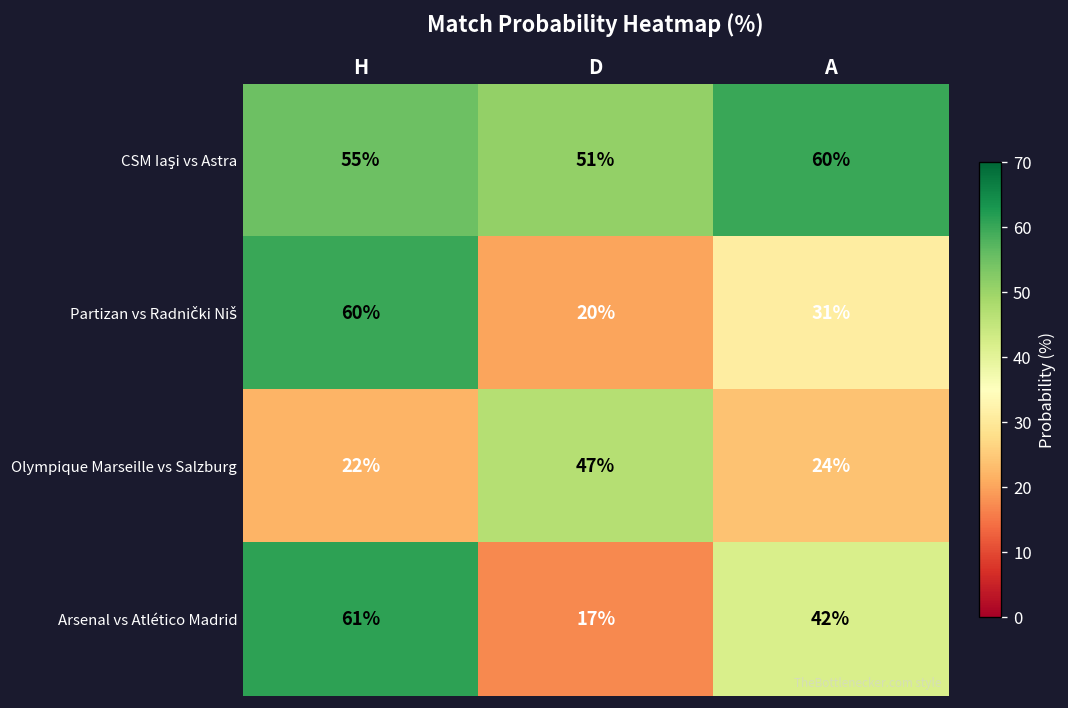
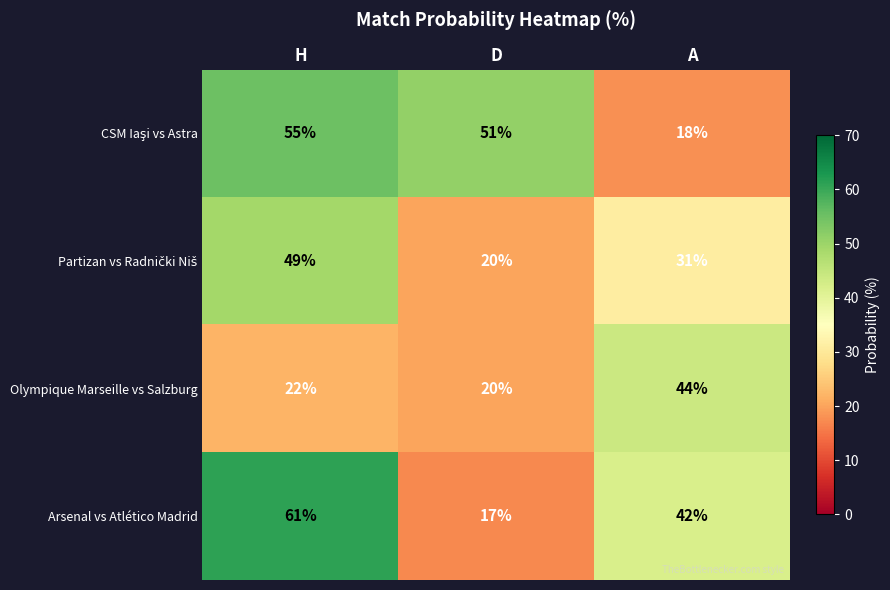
CSM Iaşi vs Astra, A: 60% -> 18%
Partizan vs Radnički Niš, H: 60% -> 49%
Olympique Marseille vs Salzburg, D: 47% -> 20%
Olympique Marseille vs Salzburg, A: 24% -> 44%
